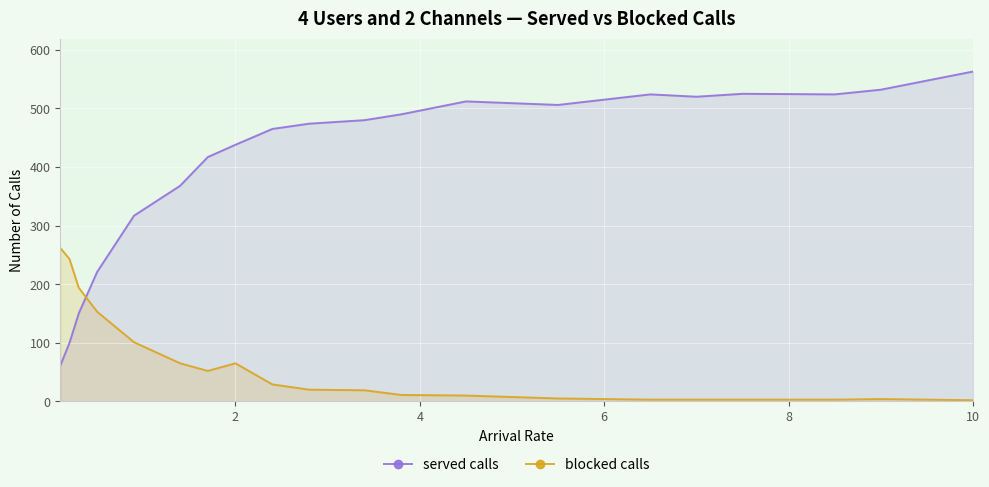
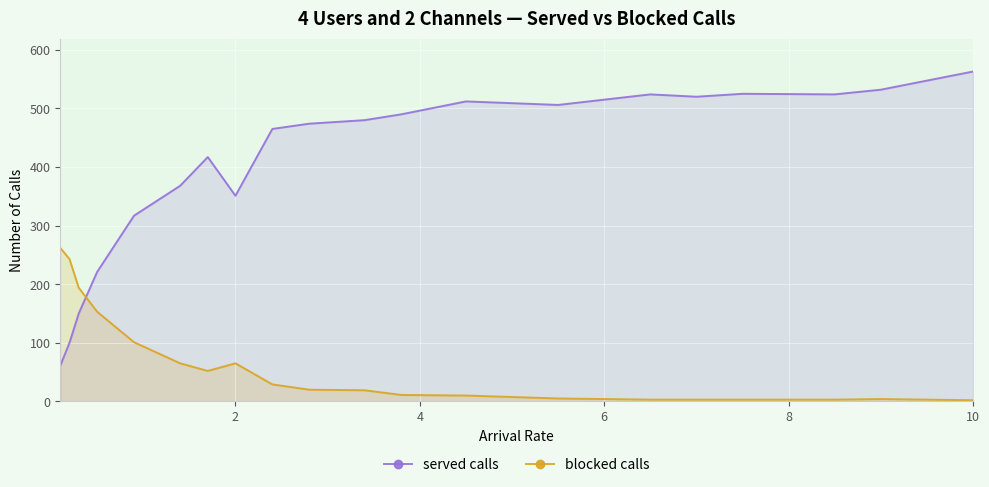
served calls, 2: 440 -> 350
